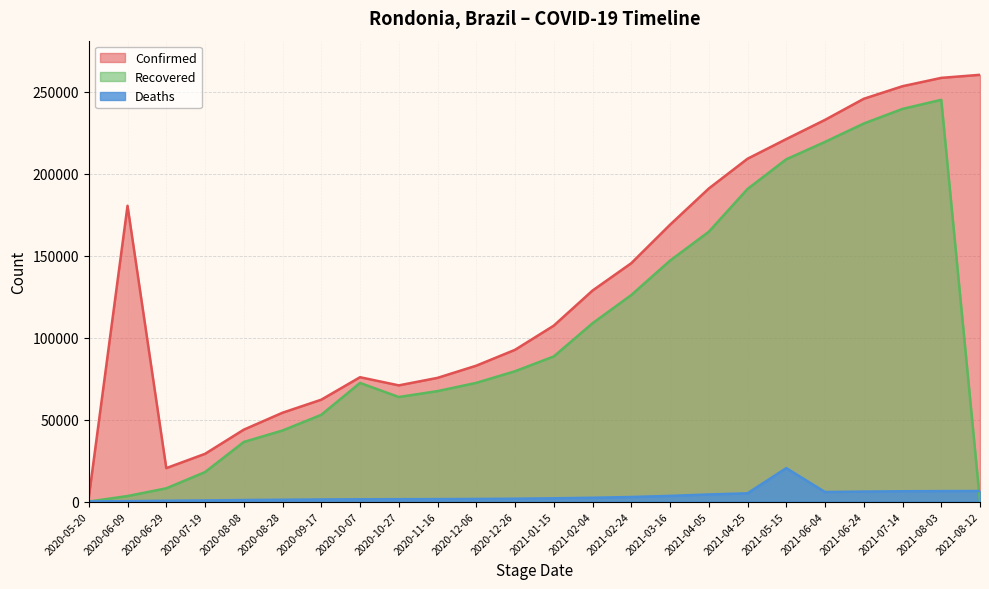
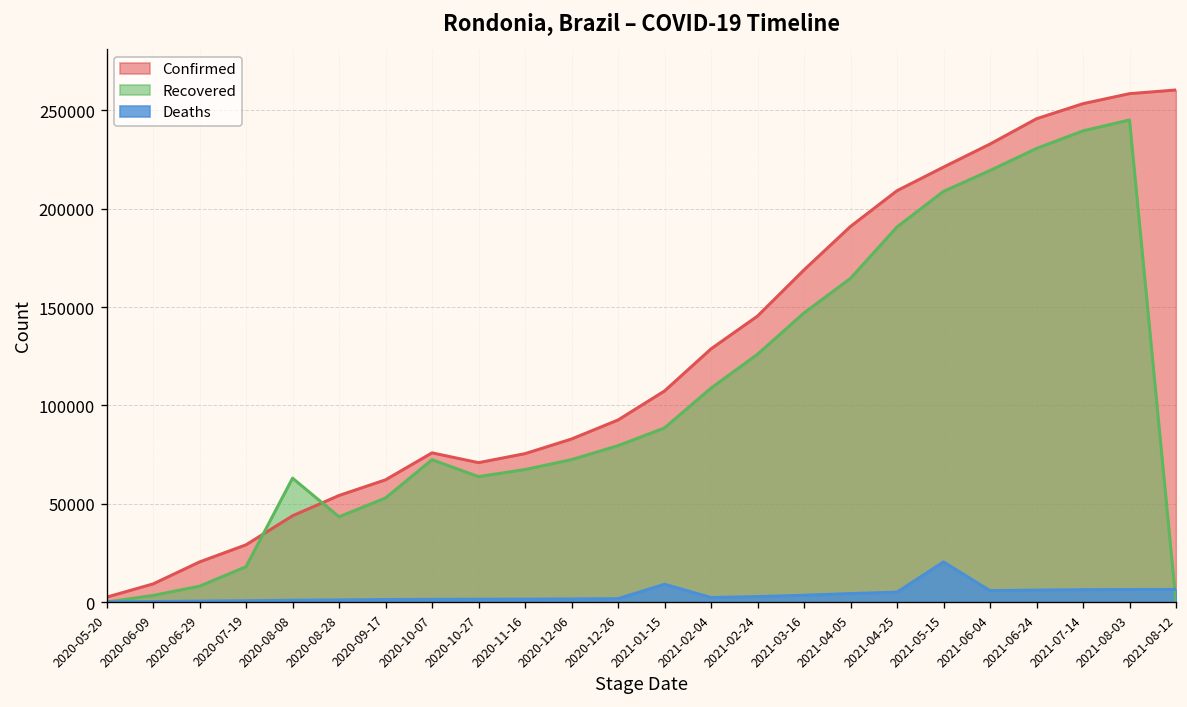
Confirmed, 2020-06-09: 180000 -> 9000
Recovered, 2020-08-08: 36000 -> 63000
Deaths, 2021-01-15: 2000 -> 9000
